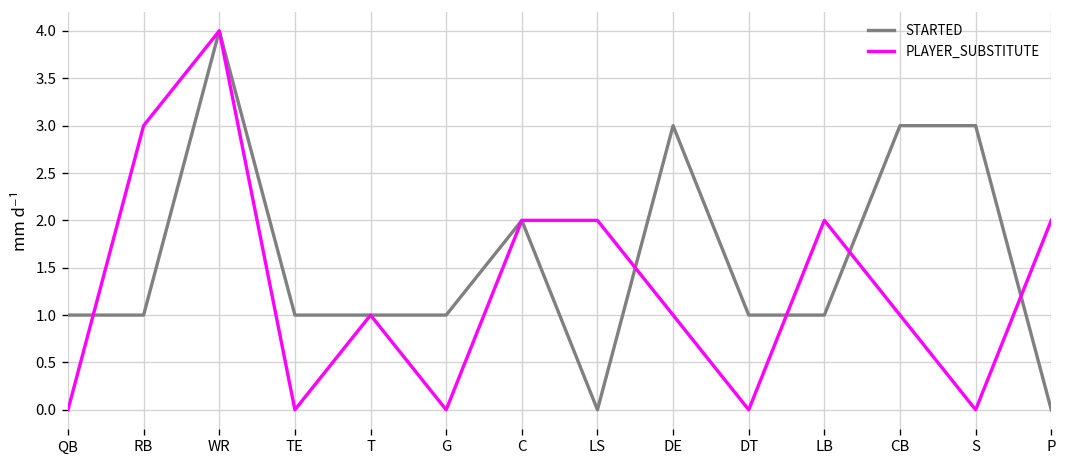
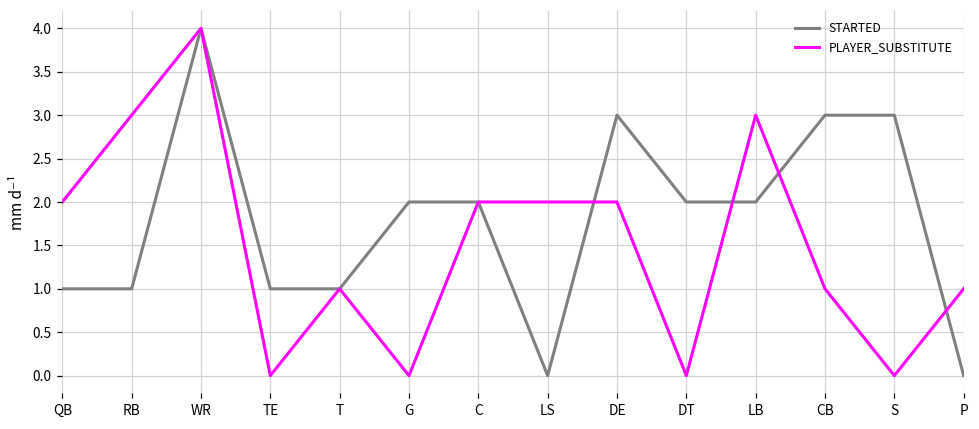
PLAYER_SUBSTITUTE, QB: 0 -> 2
STARTED, G: 1 -> 2
PLAYER_SUBSTITUTE, DE: 1 -> 2
STARTED, DT: 1 -> 2
STARTED, LB: 1 -> 2
PLAYER_SUBSTITUTE, LB: 2 -> 3
PLAYER_SUBSTITUTE, P: 2 -> 1
